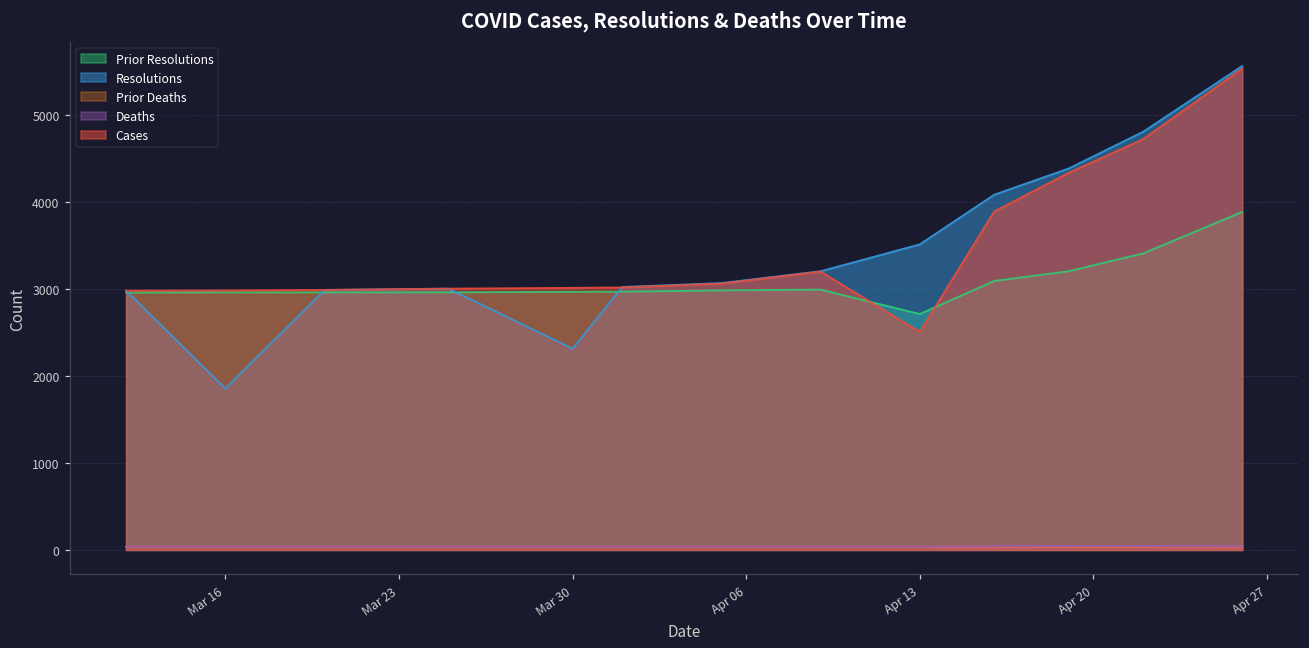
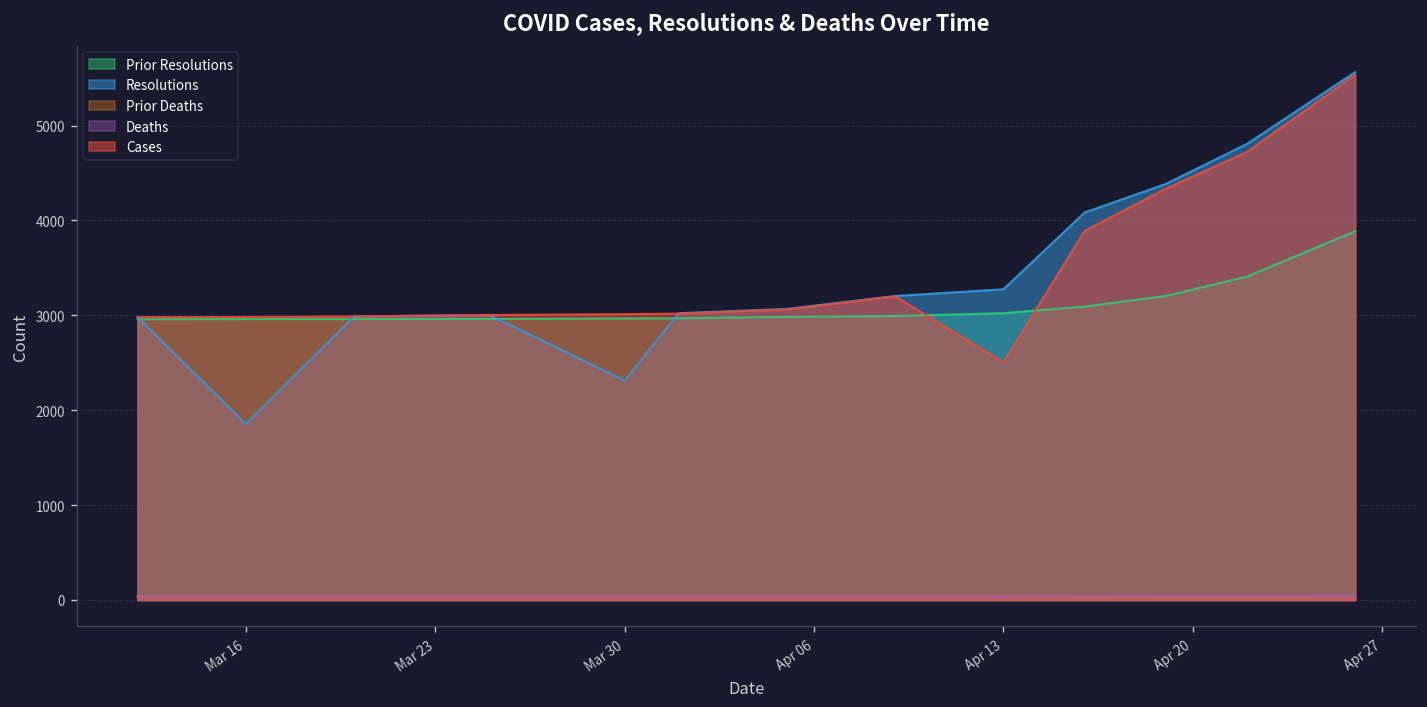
Prior Resolutions, Apr 13: 2700 -> 3000
Resolutions, Apr 13: 3500 -> 3300
